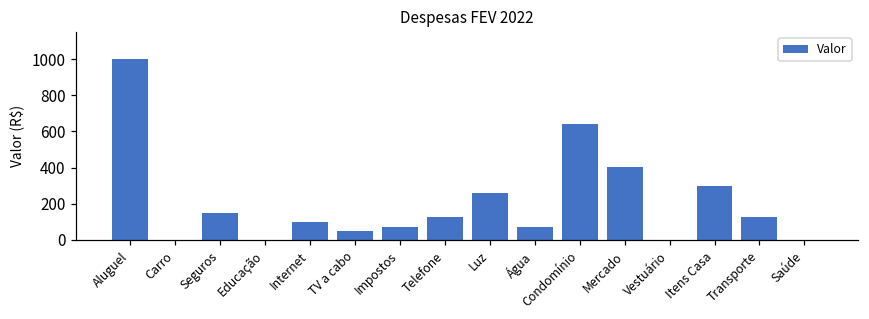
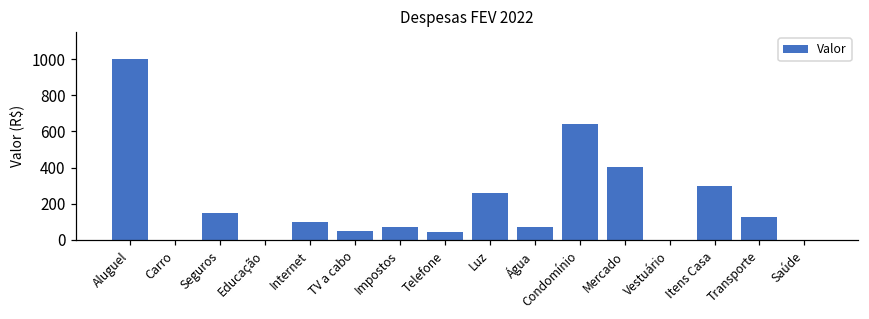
Telefone: 130 -> 40
